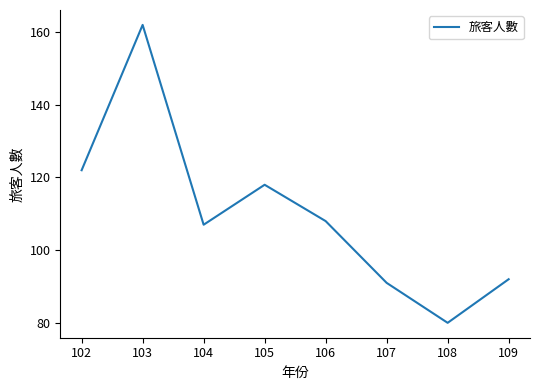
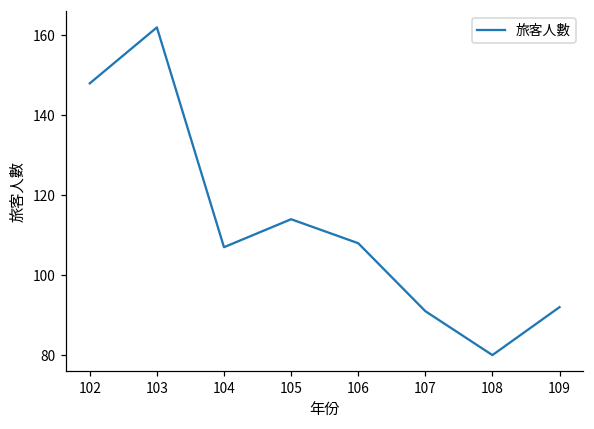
102: 122 -> 148
105: 118 -> 114
